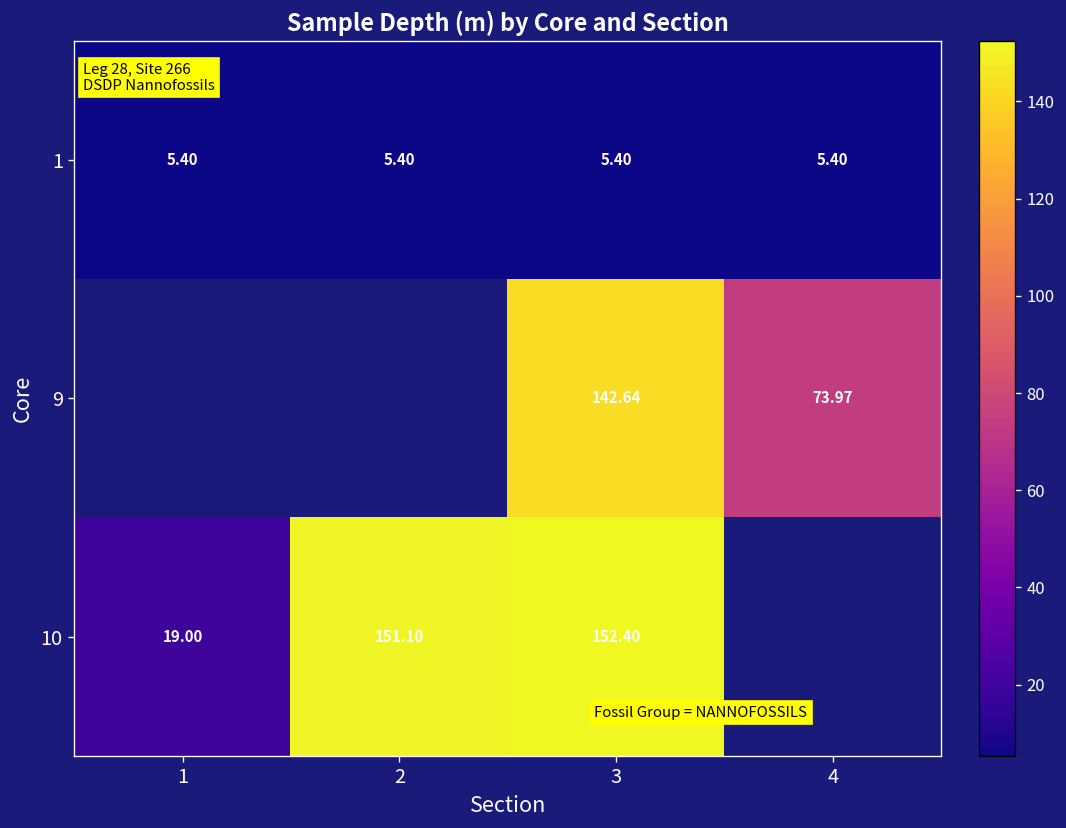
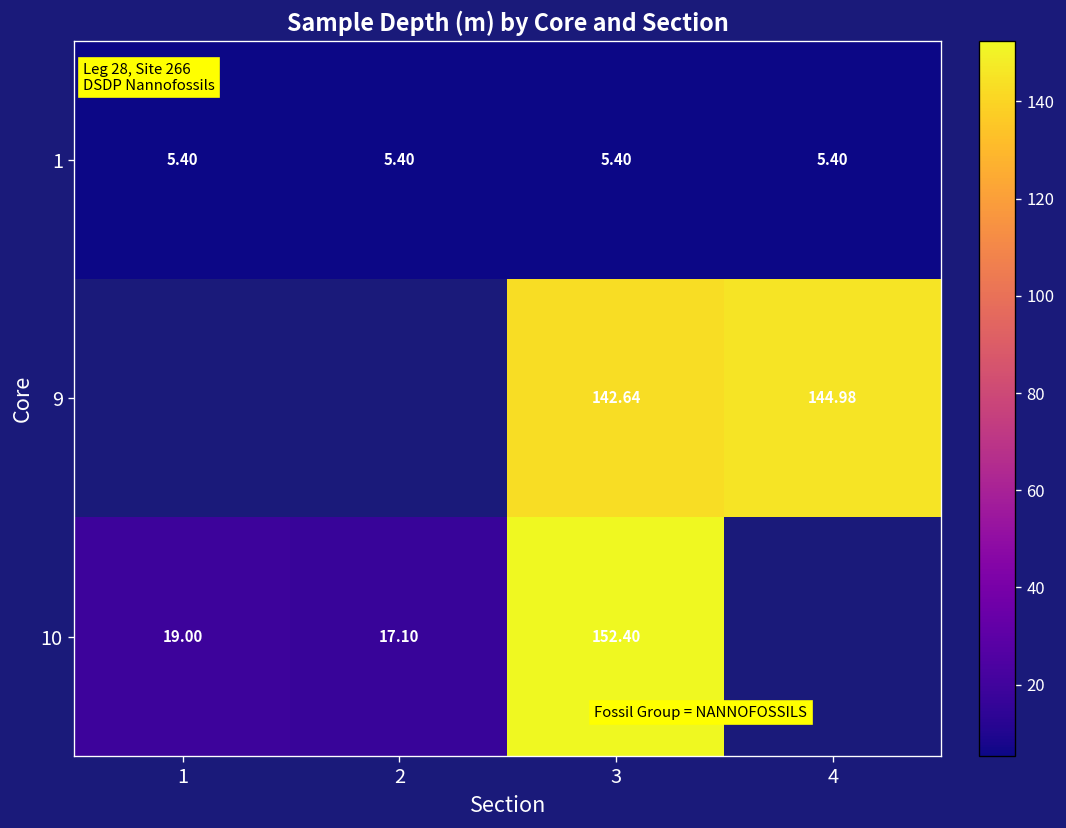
9, 4: 73.97 -> 144.98
10, 2: 151.10 -> 17.10
